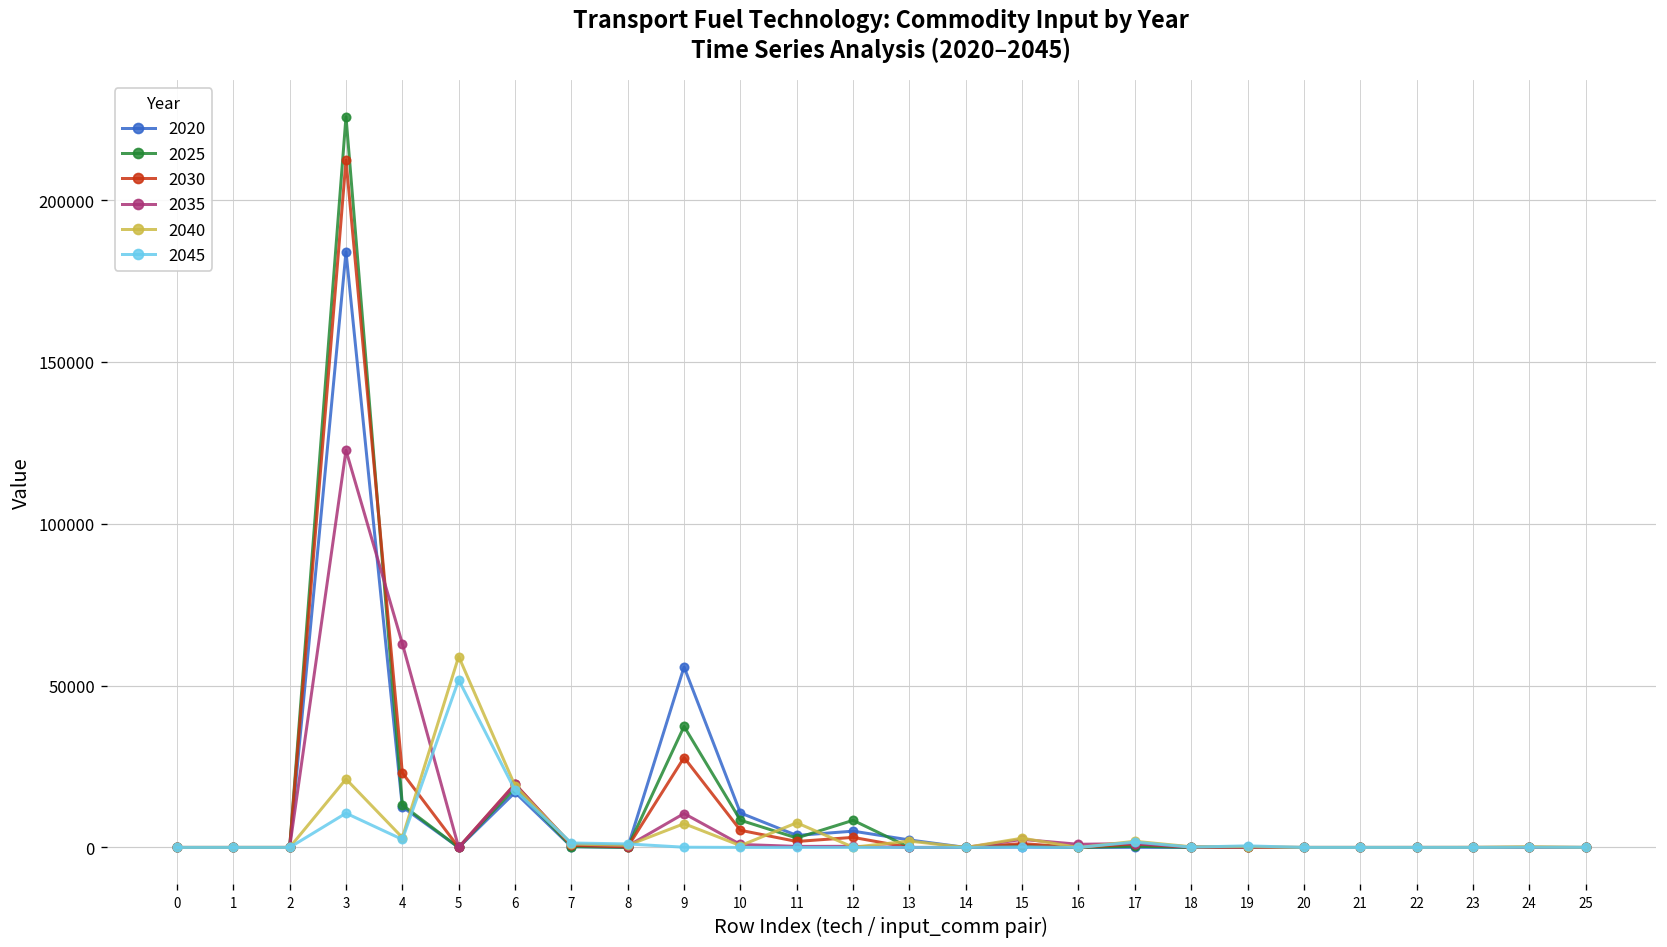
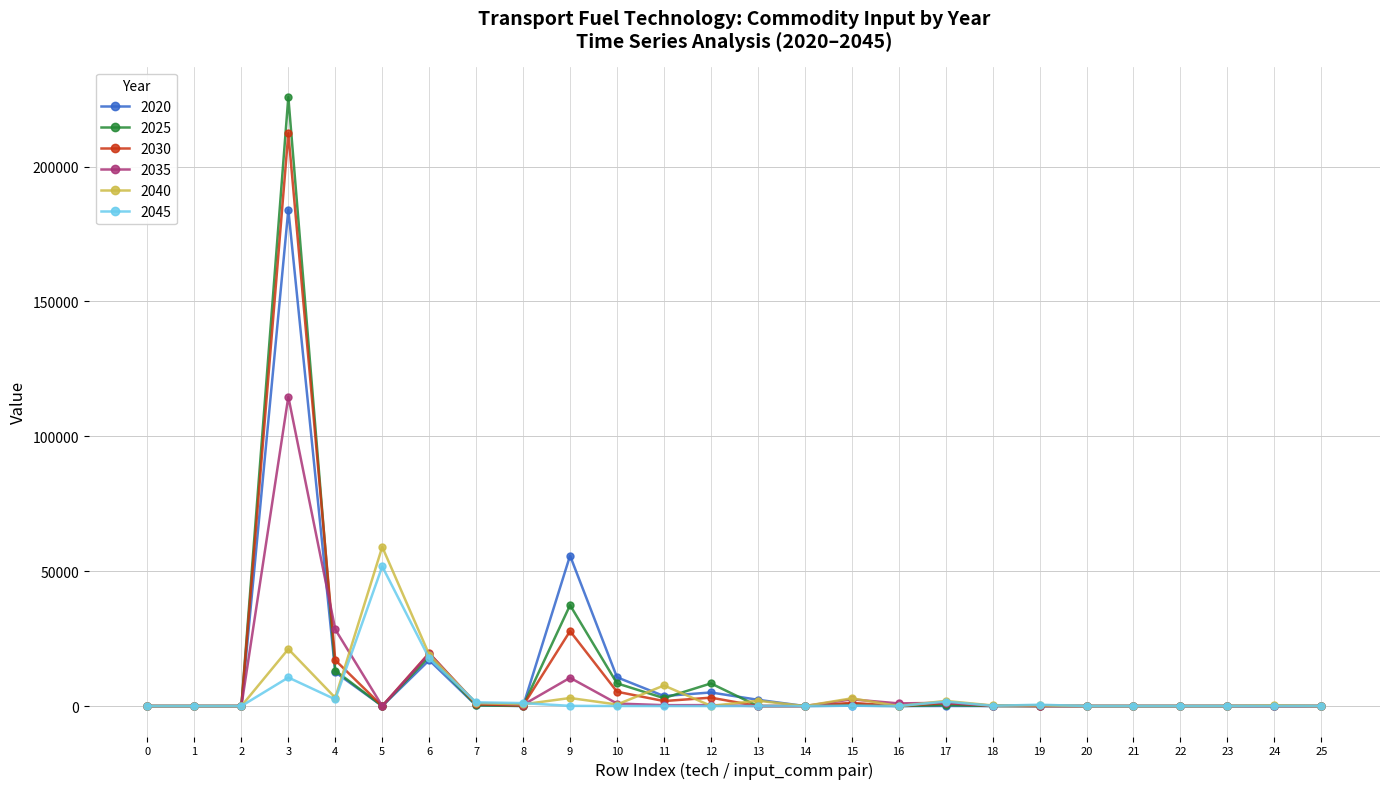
2035, 3: 123000 -> 115000
2030, 4: 23000 -> 17000
2035, 4: 63000 -> 28000
2040, 9: 7000 -> 3000
